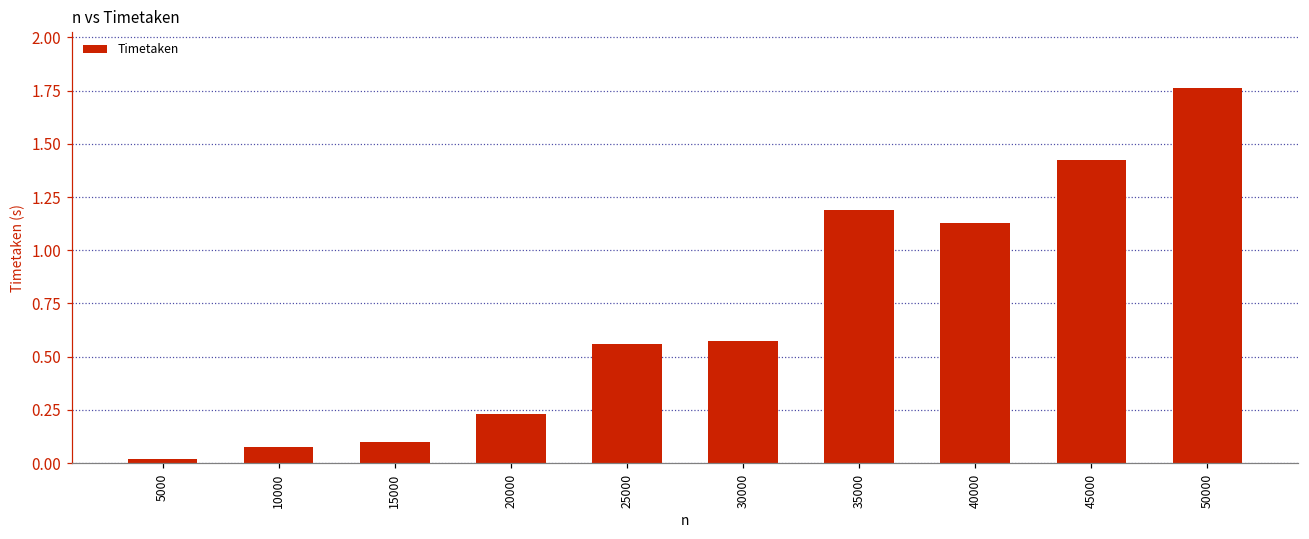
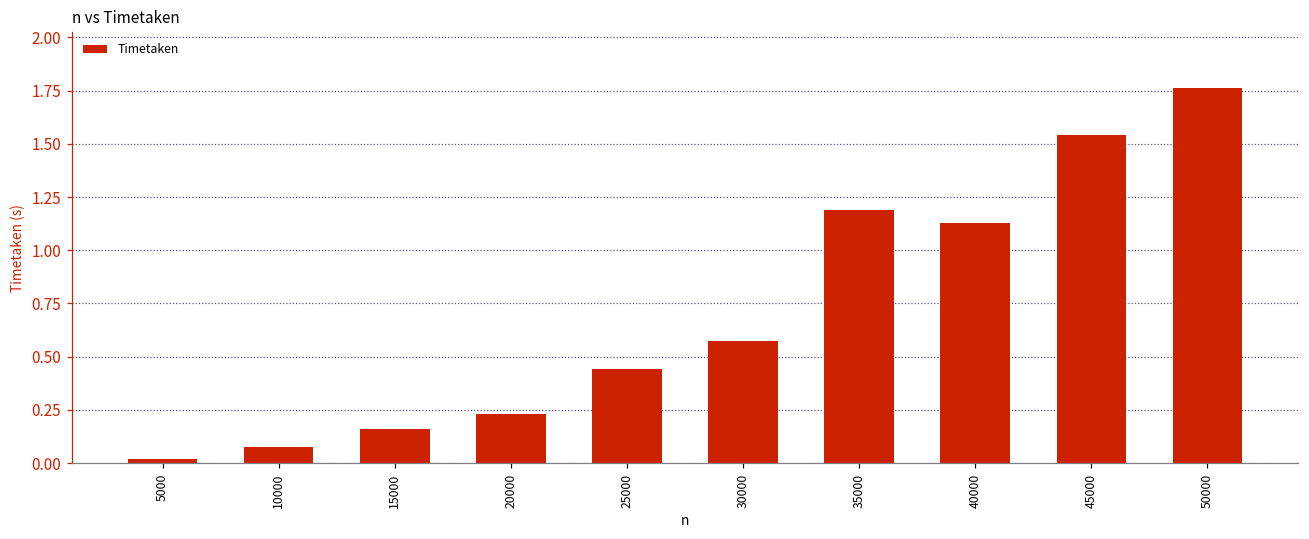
15000: 0.10 -> 0.16
25000: 0.56 -> 0.44
45000: 1.42 -> 1.54
